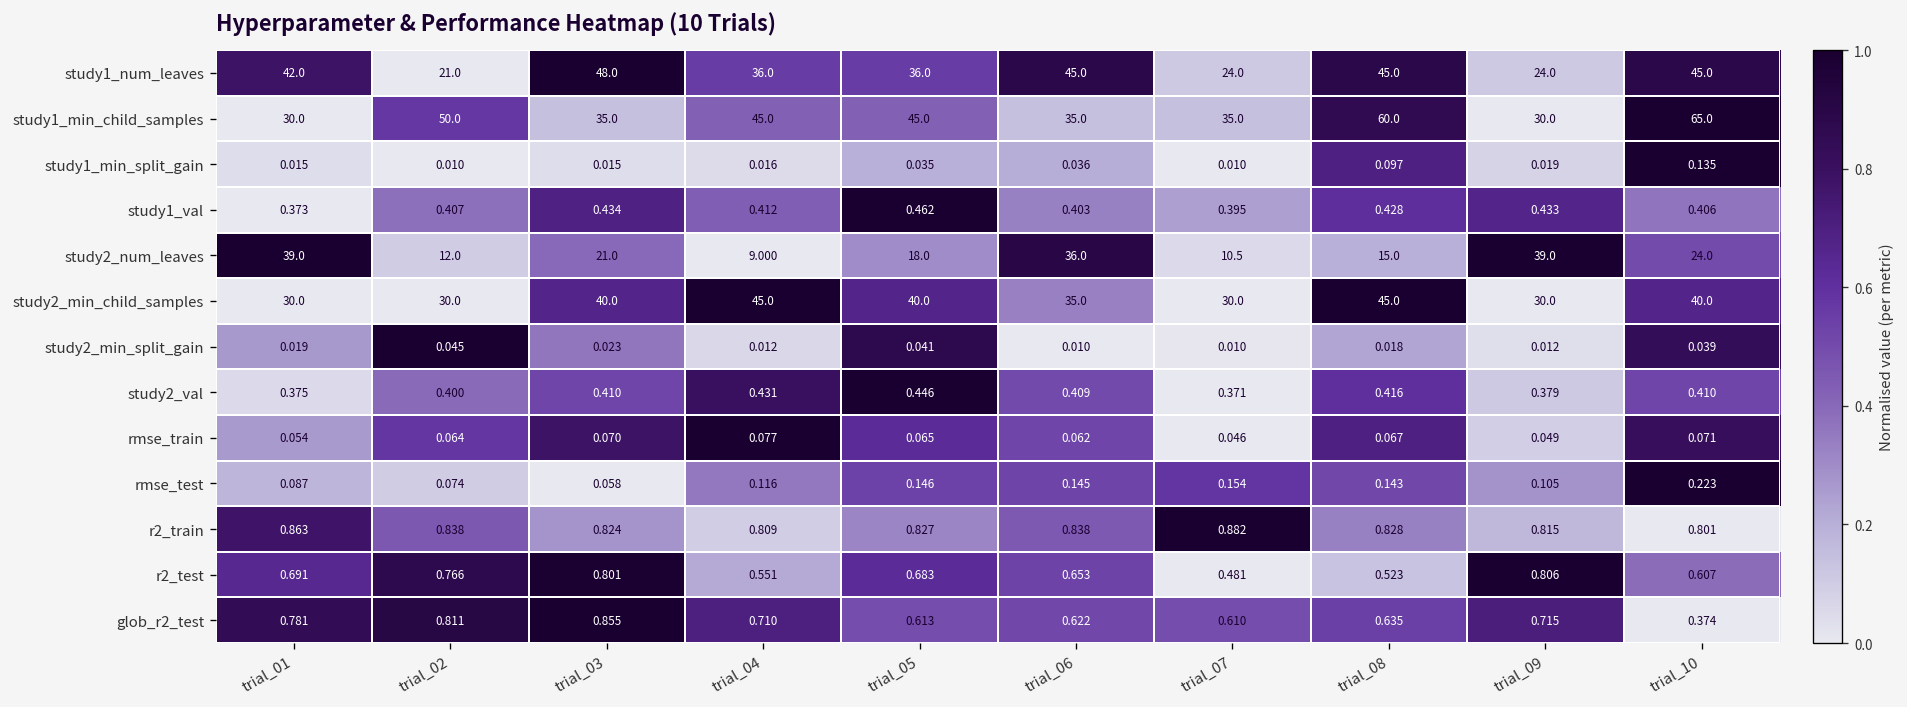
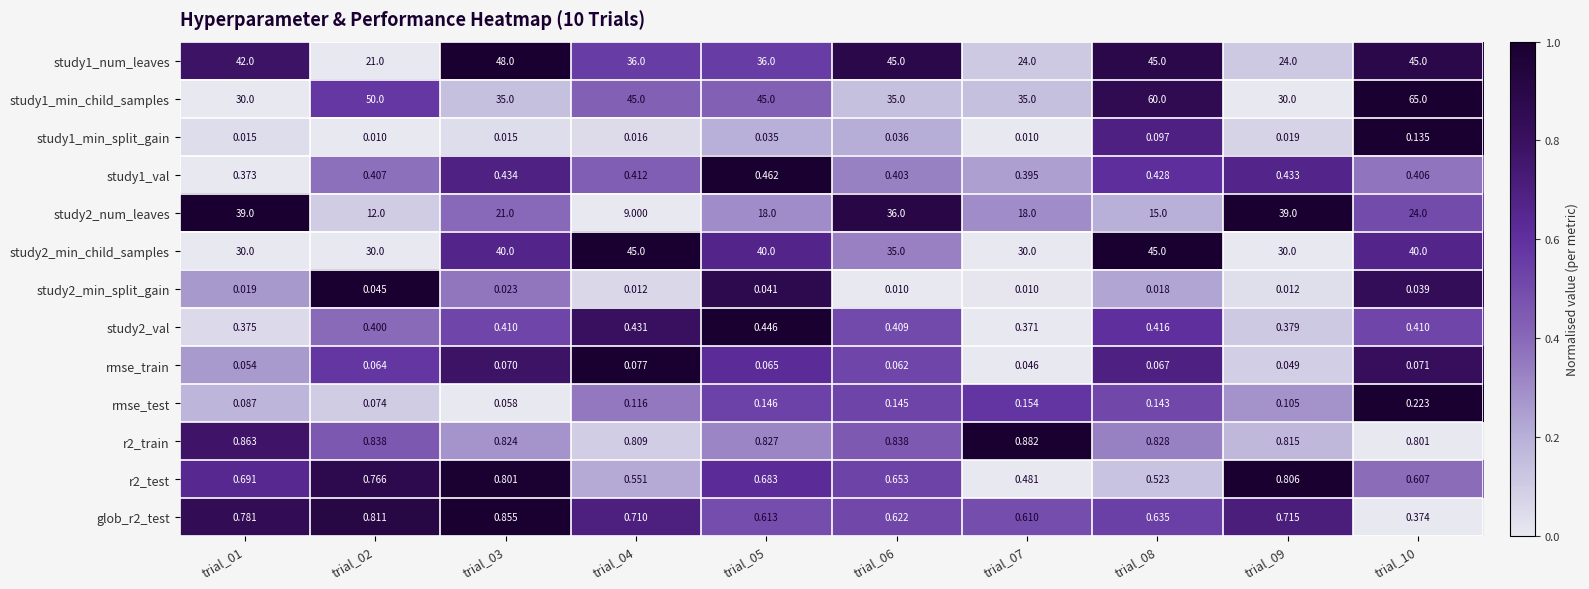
study2_num_leaves, trial_07: 10.5 -> 18.0
